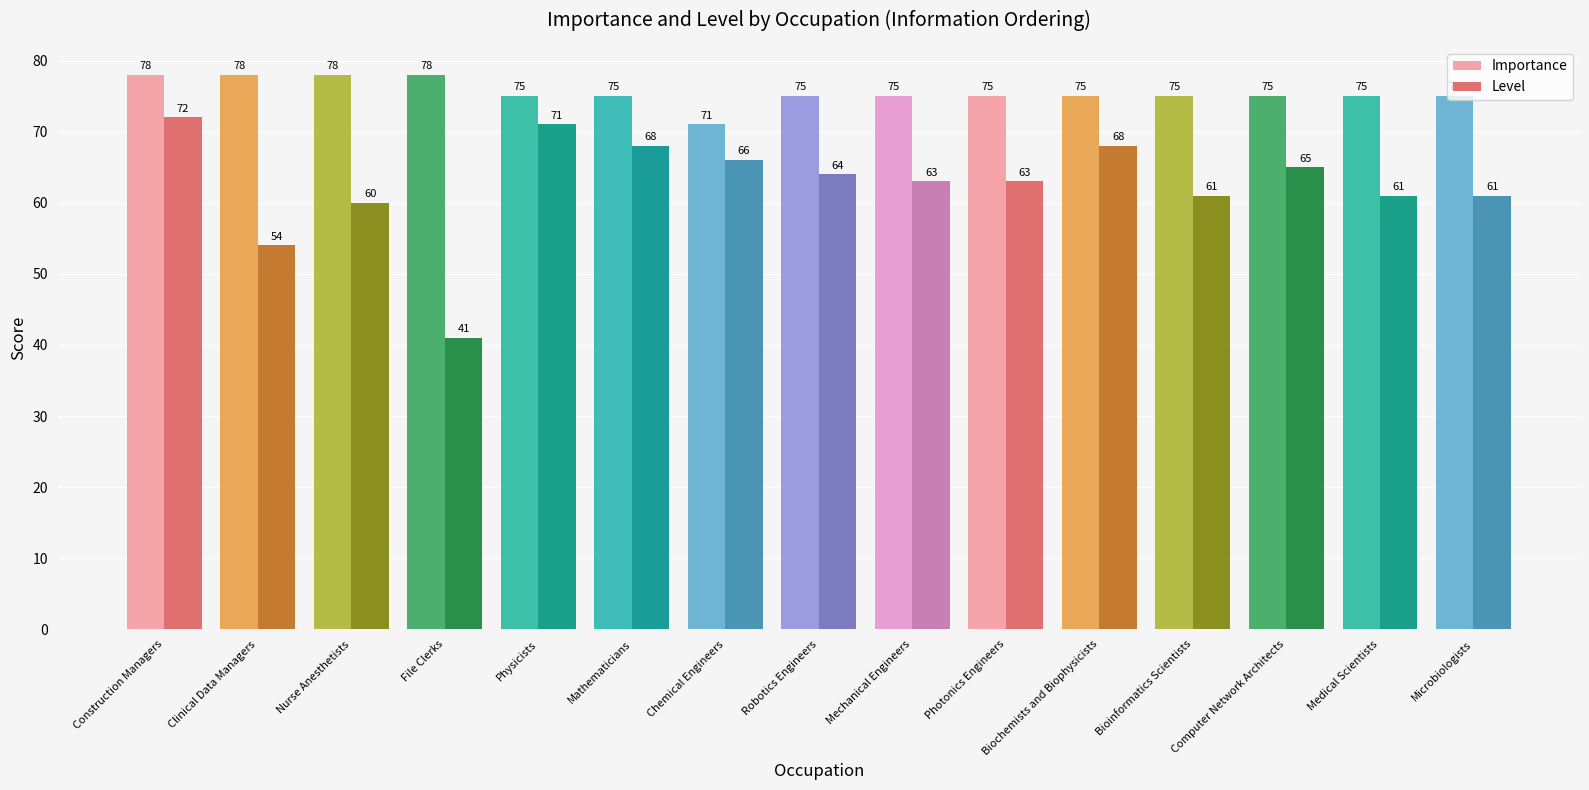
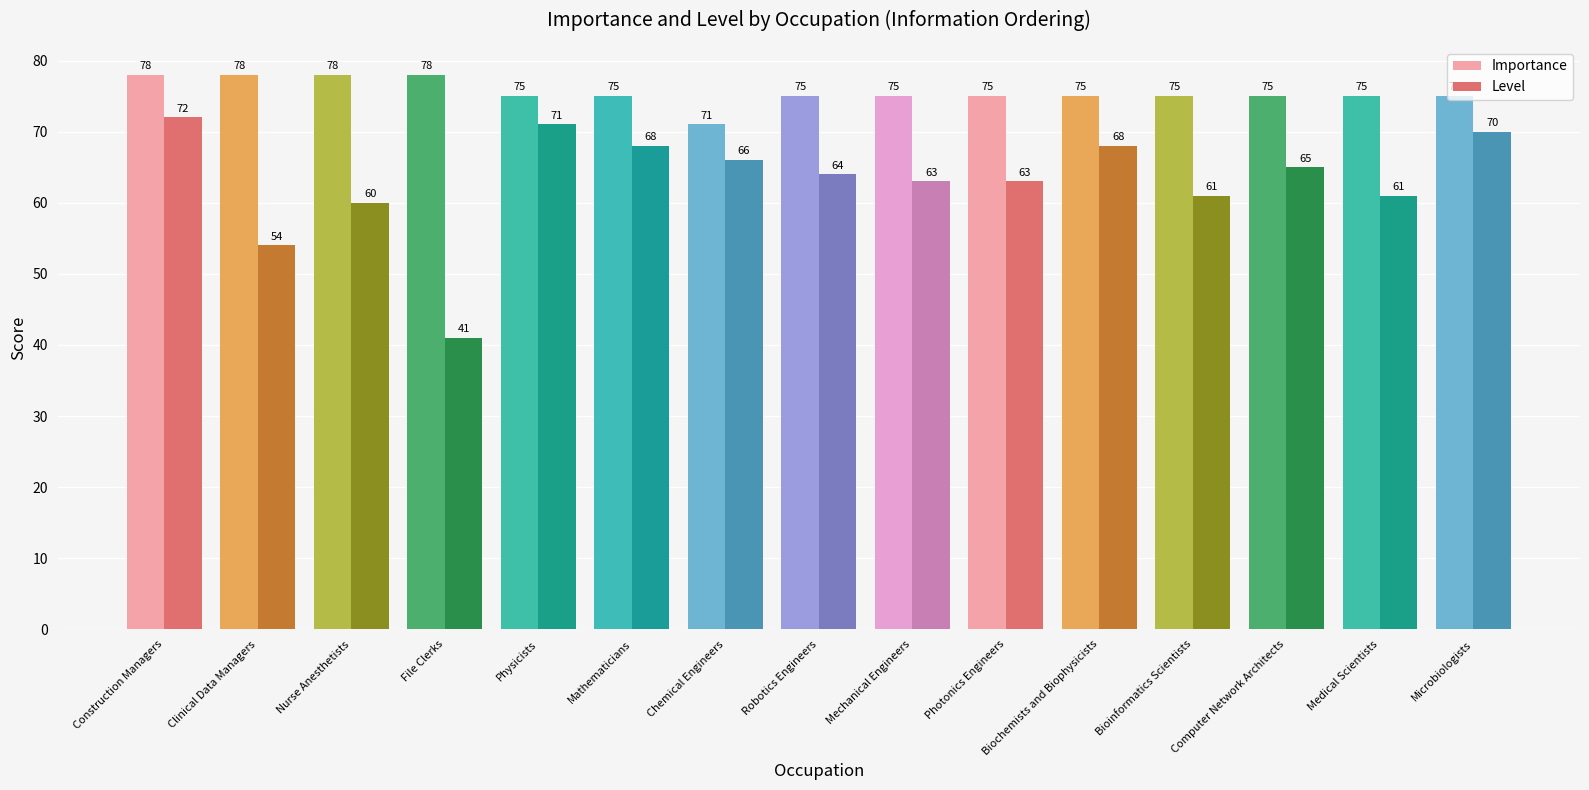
Level, Microbiologists: 61 -> 70
